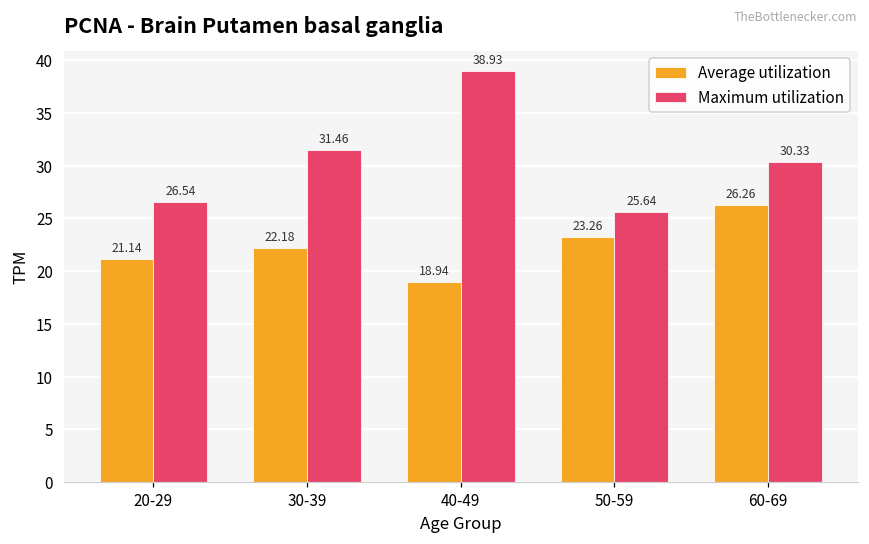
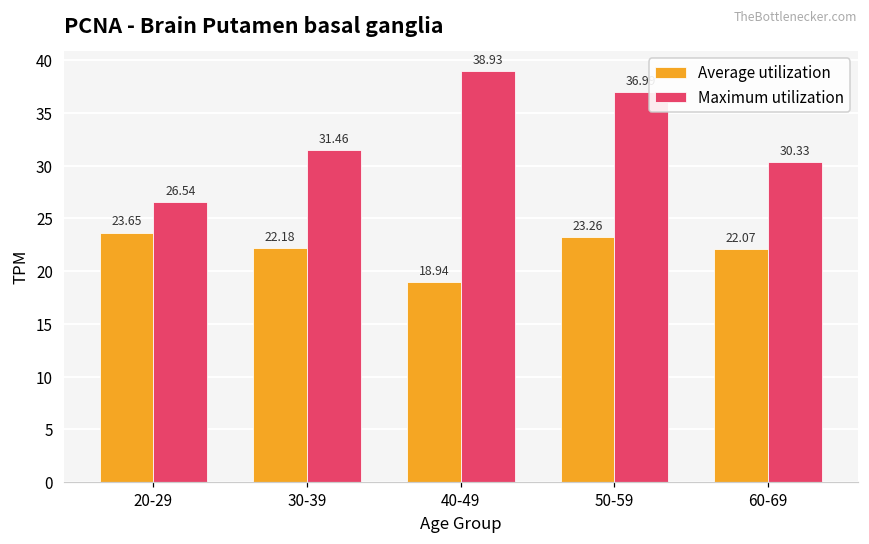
Average utilization, 20-29: 21.14 -> 23.65
Maximum utilization, 50-59: 26 -> 37
Average utilization, 60-69: 26.26 -> 22.07
